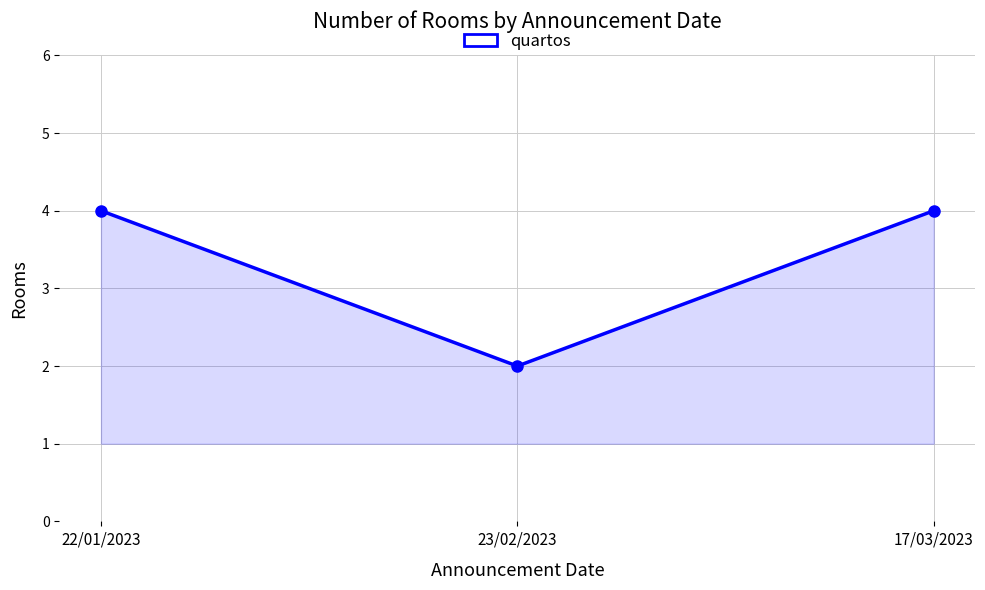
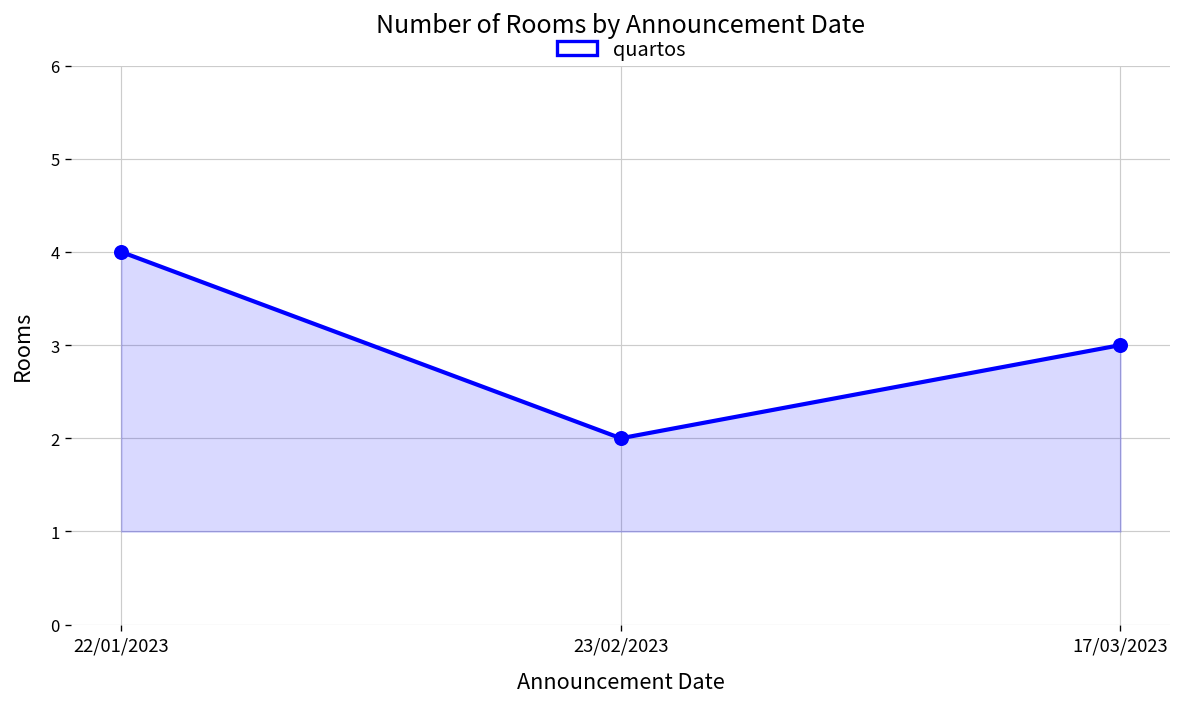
17/03/2023: 4 -> 3
